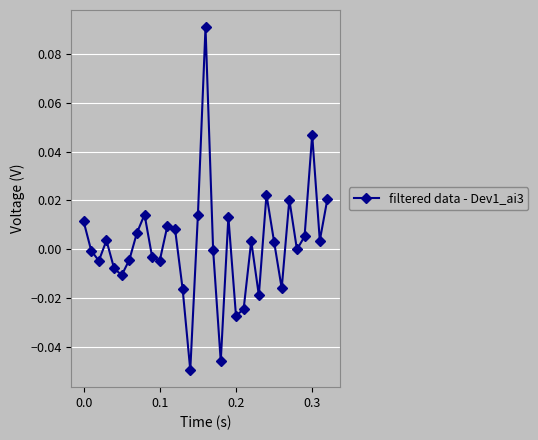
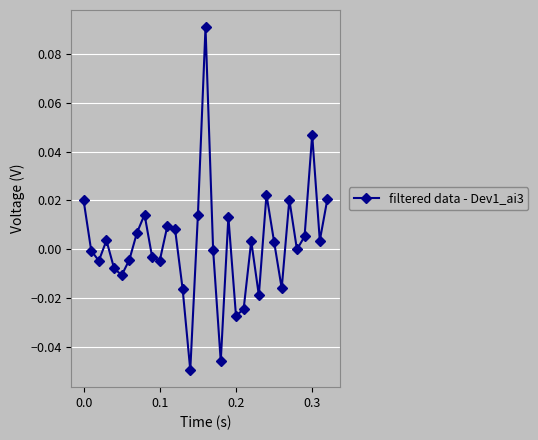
0.0: 0.011 -> 0.020
